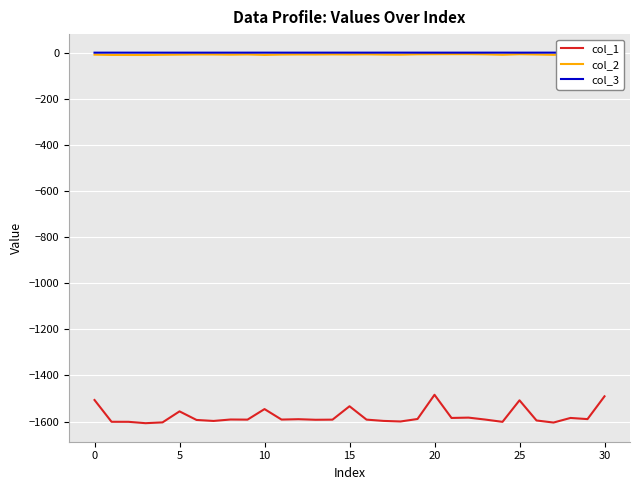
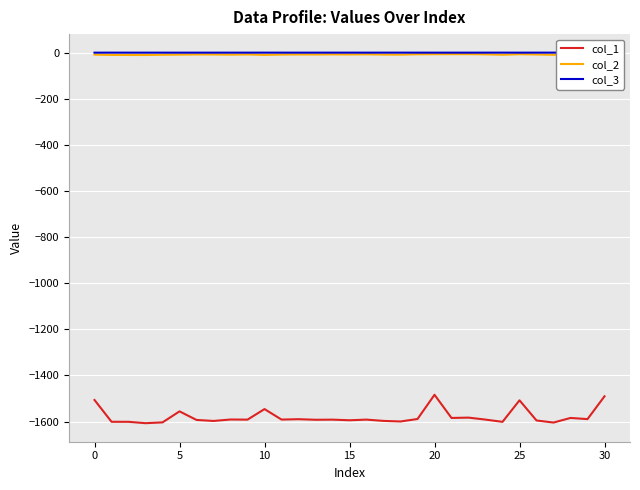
col_1, 15: -1530 -> -1590
